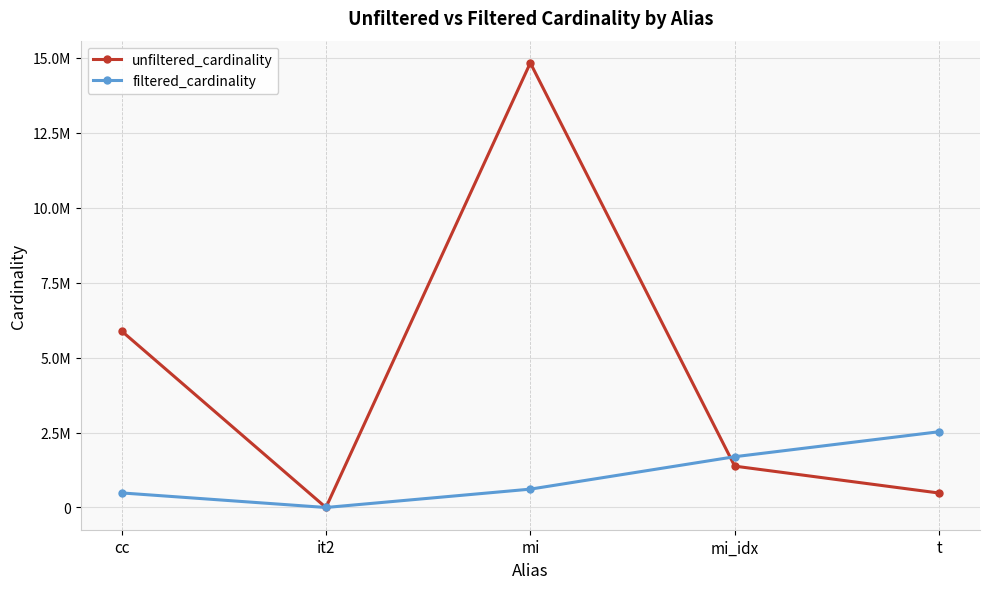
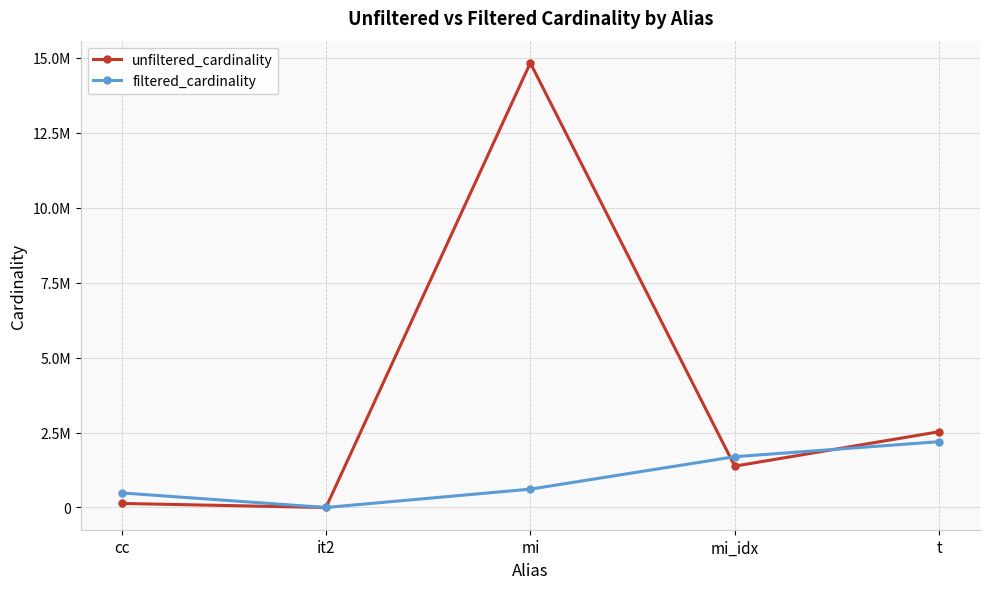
unfiltered_cardinality, cc: 5900000 -> 100000
unfiltered_cardinality, t: 500000 -> 2500000
filtered_cardinality, t: 2500000 -> 2200000
